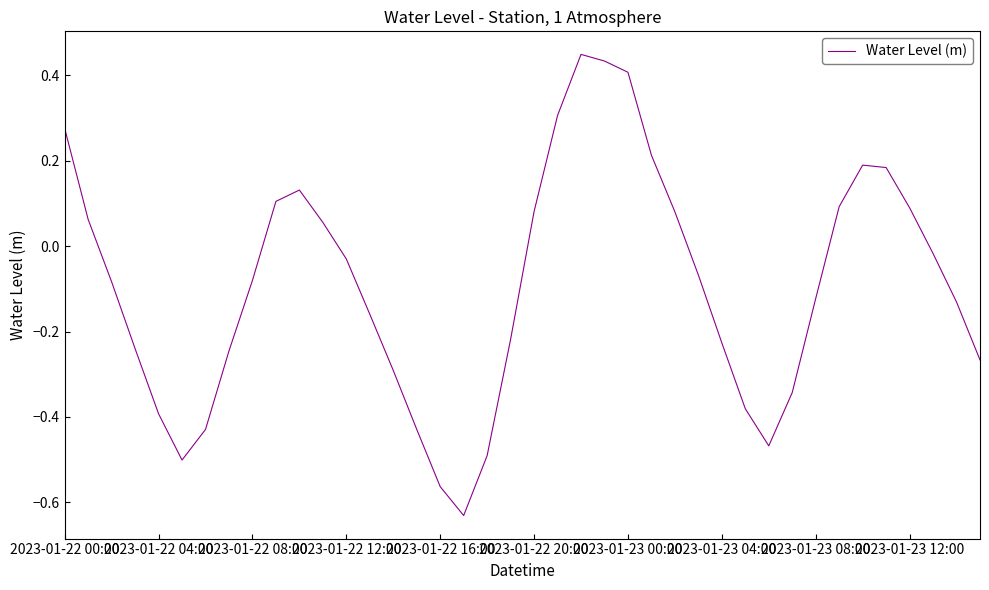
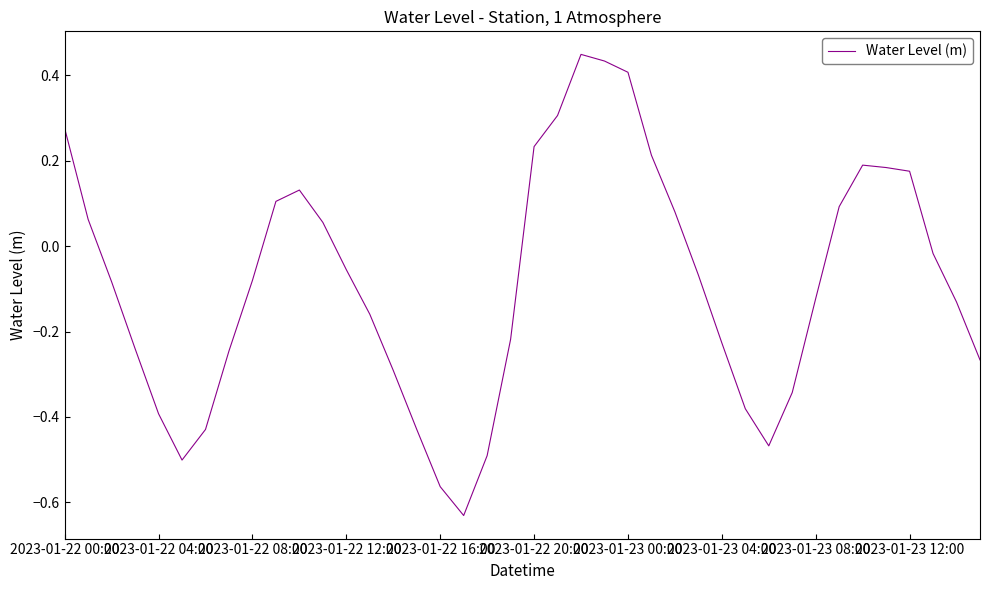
2023-01-22 12:00: -0.03 -> -0.06
2023-01-22 20:00: 0.08 -> 0.23
2023-01-23 12:00: 0.09 -> 0.18
